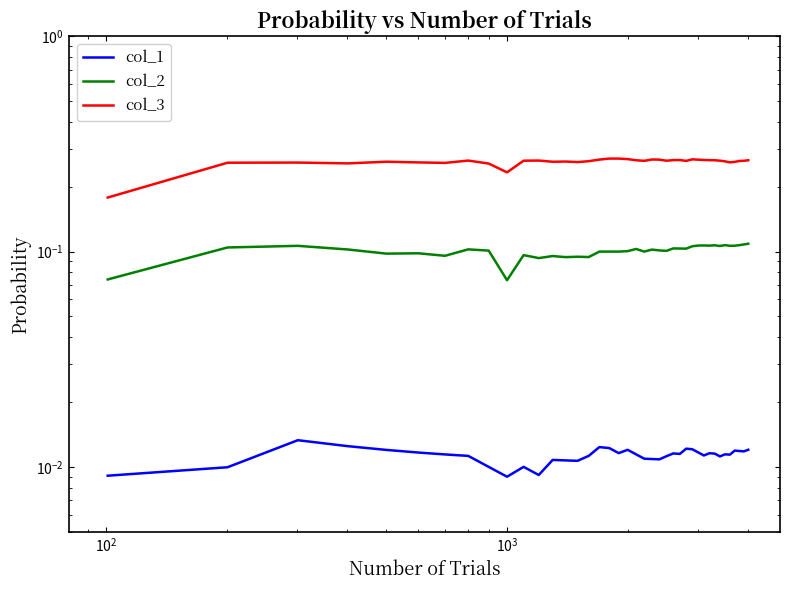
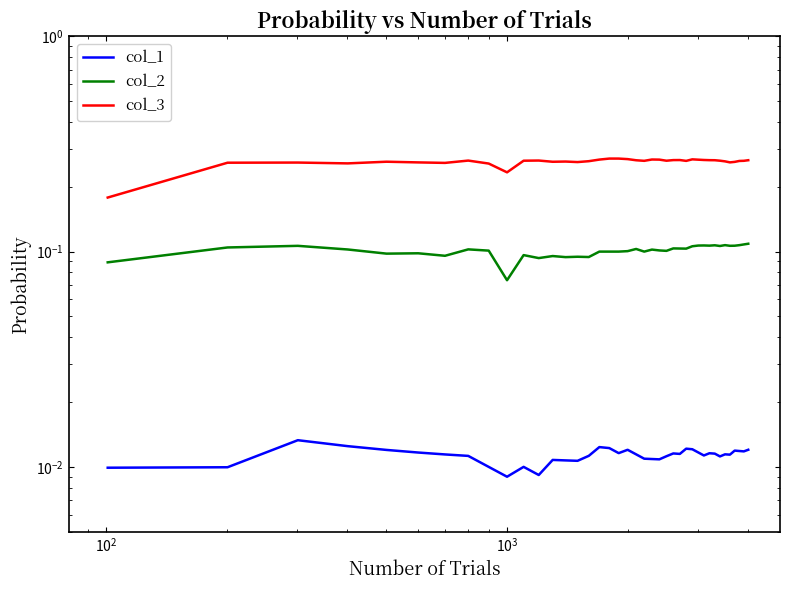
col_1, 10^2: 0.0091 -> 0.010
col_2, 10^2: 0.074 -> 0.089
